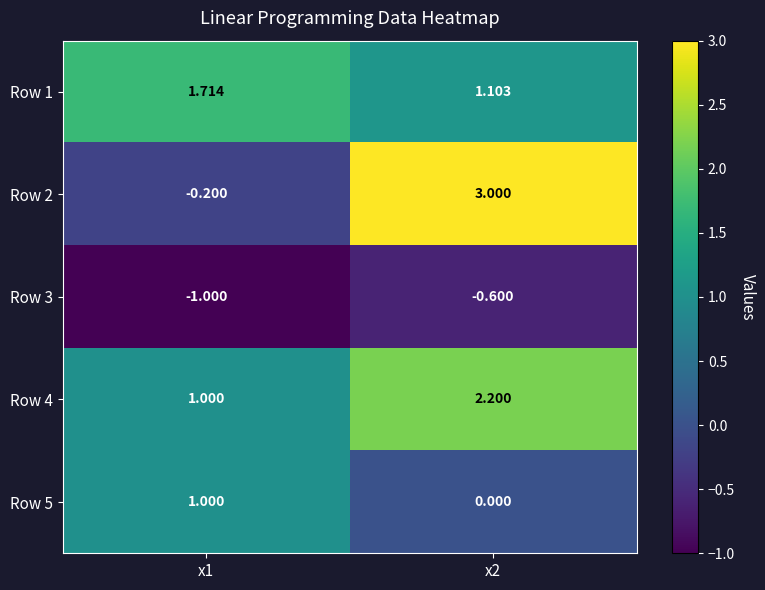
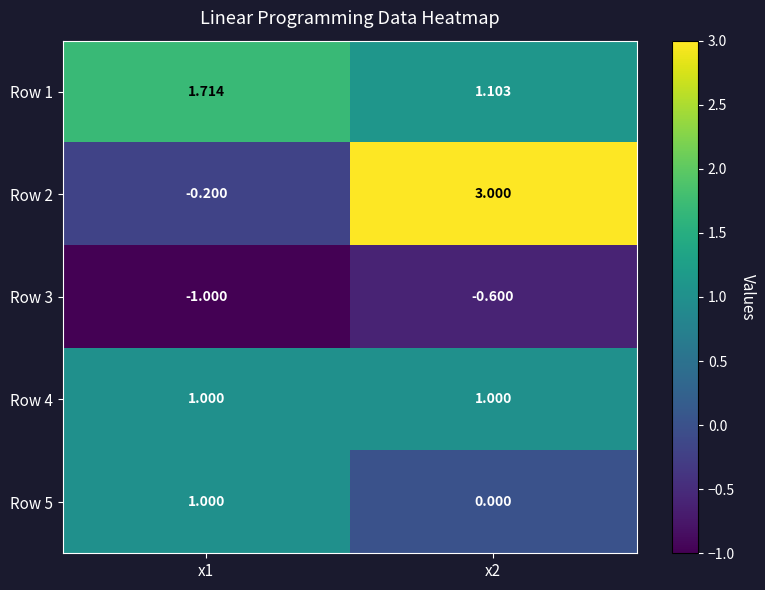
Row 4, x2: 2.200 -> 1.000
